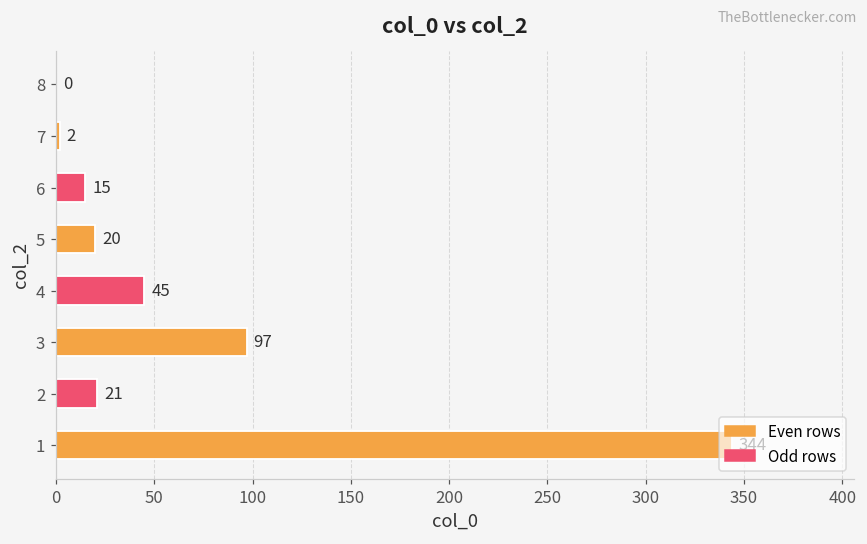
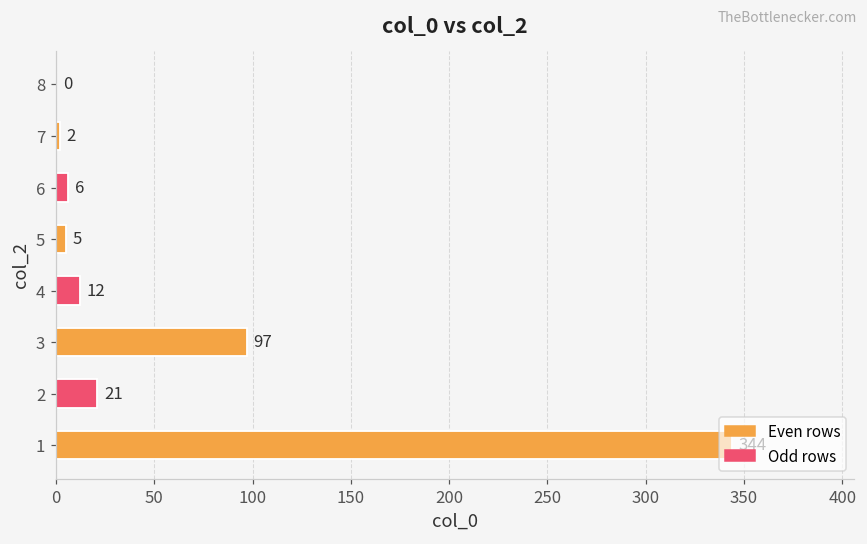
6: 15 -> 6
5: 20 -> 5
4: 45 -> 12
